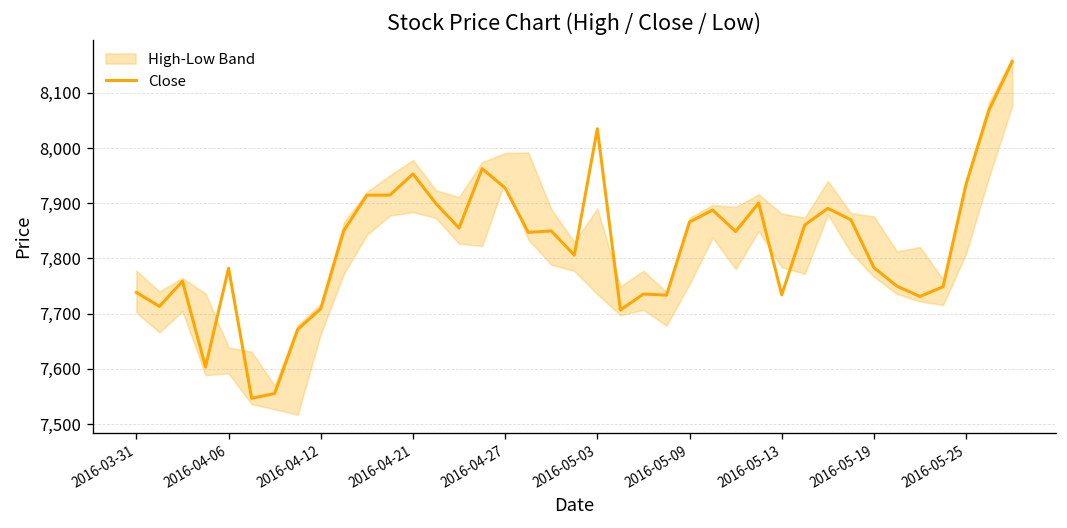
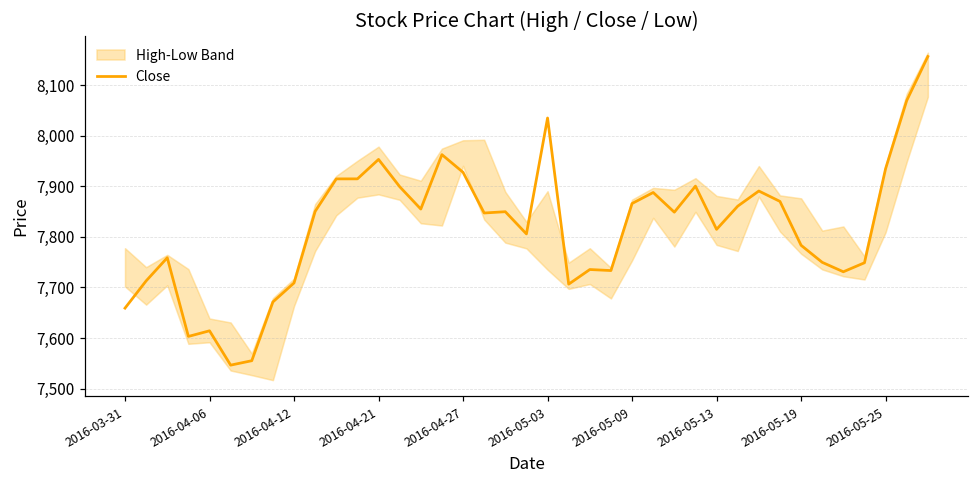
Close, 2016-03-31: 7,740 -> 7,660
Close, 2016-04-06: 7,780 -> 7,610
Close, 2016-05-13: 7,730 -> 7,810
